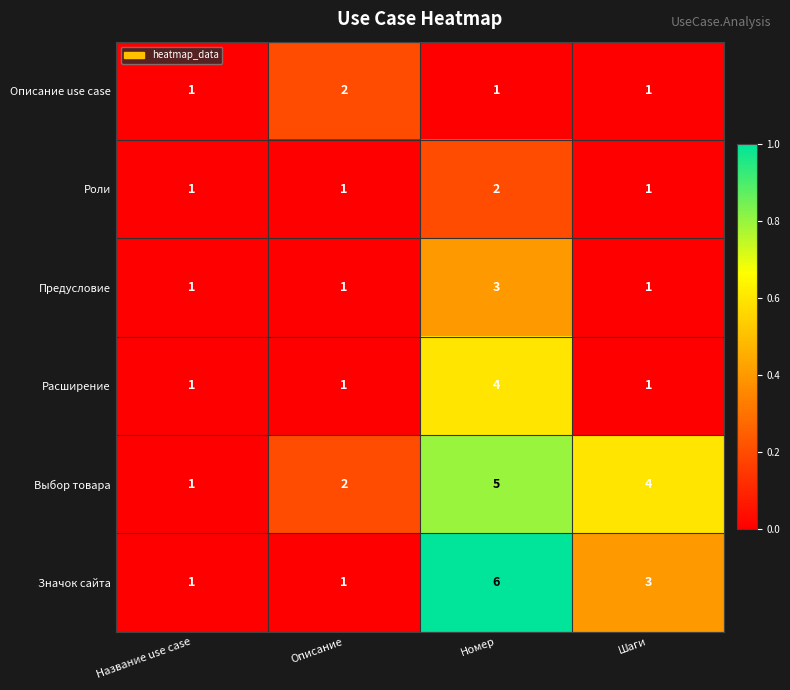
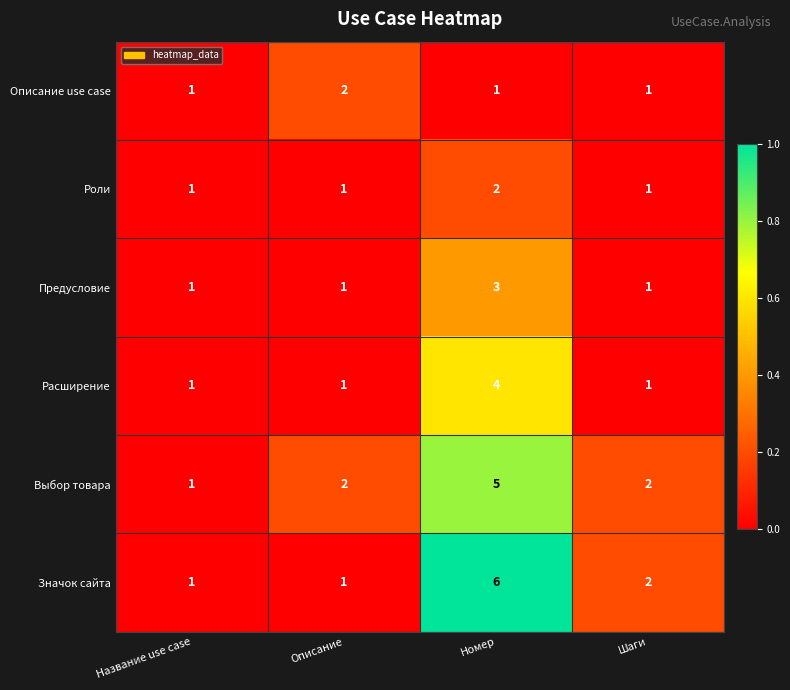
Выбор товара, Шаги: 4 -> 2
Значок сайта, Шаги: 3 -> 2
